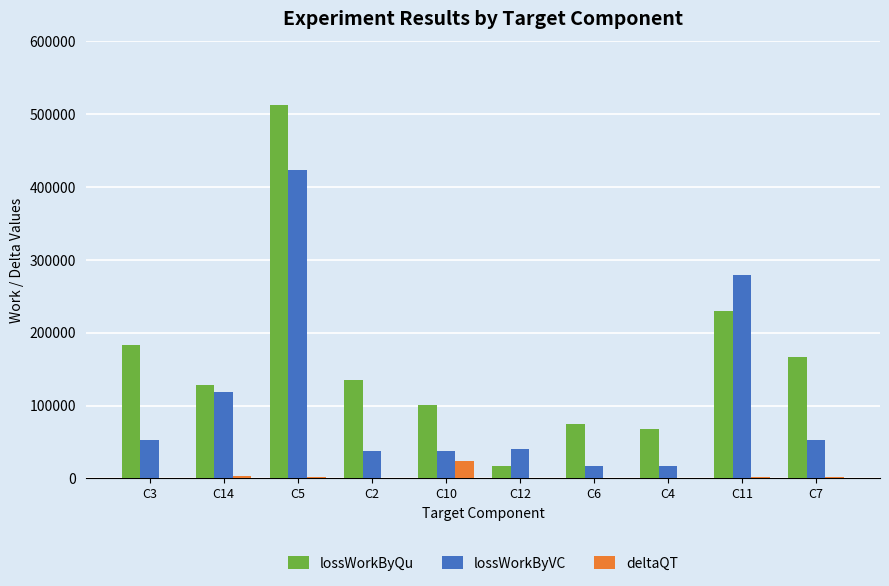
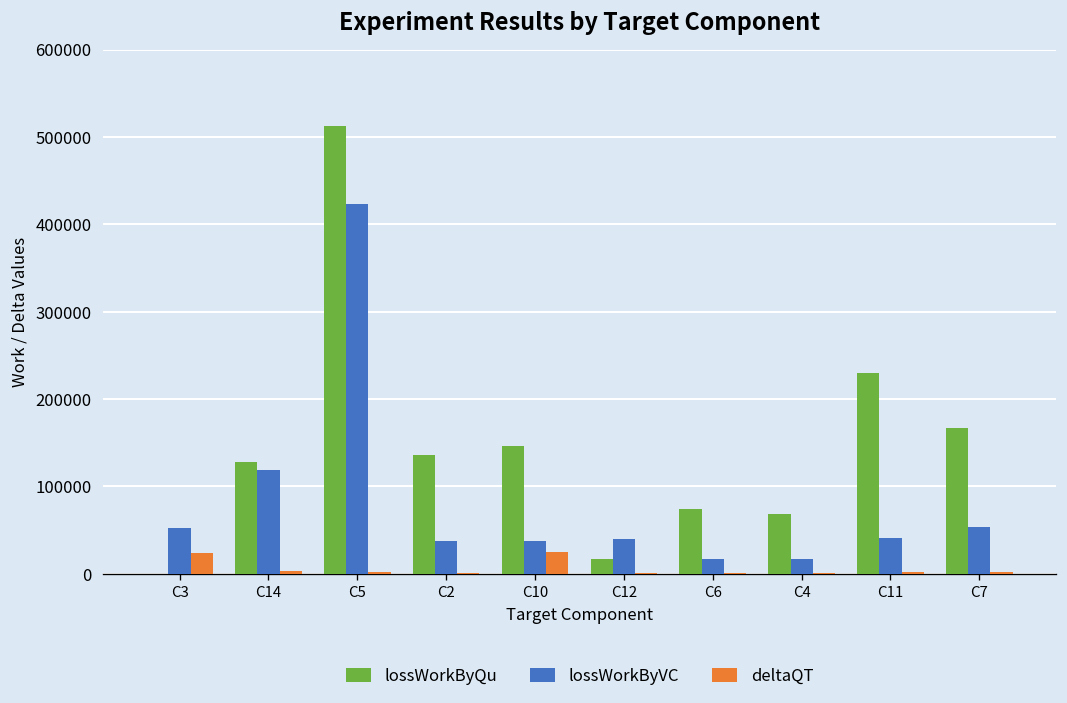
lossWorkByQu, C3: 180000 -> 0
deltaQT, C3: 0 -> 20000
lossWorkByQu, C10: 100000 -> 150000
lossWorkByVC, C11: 280000 -> 40000
